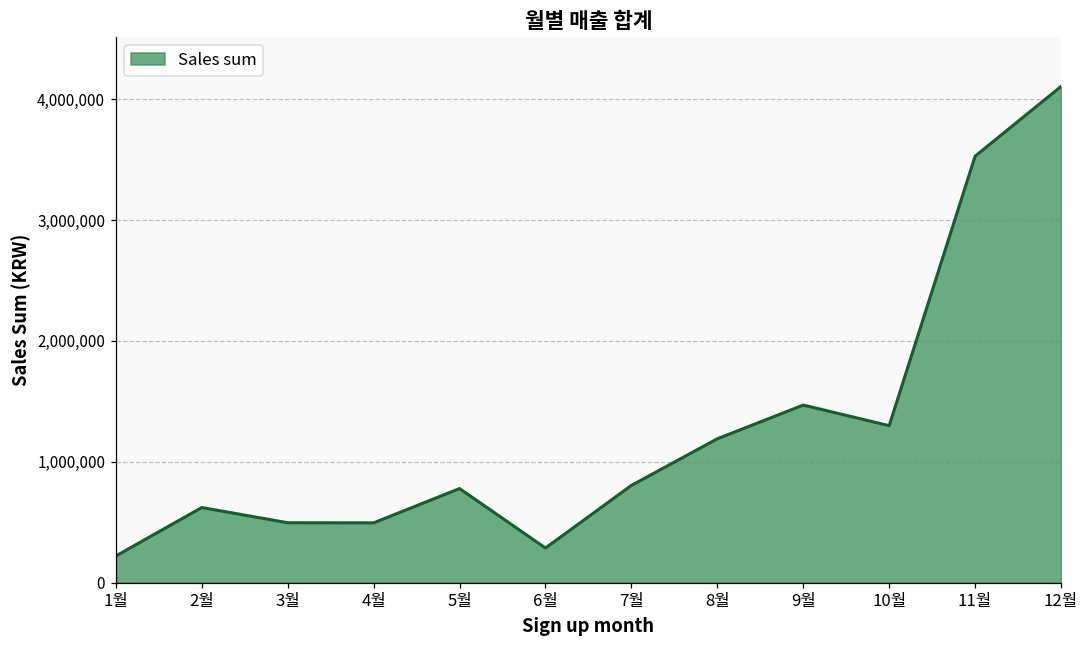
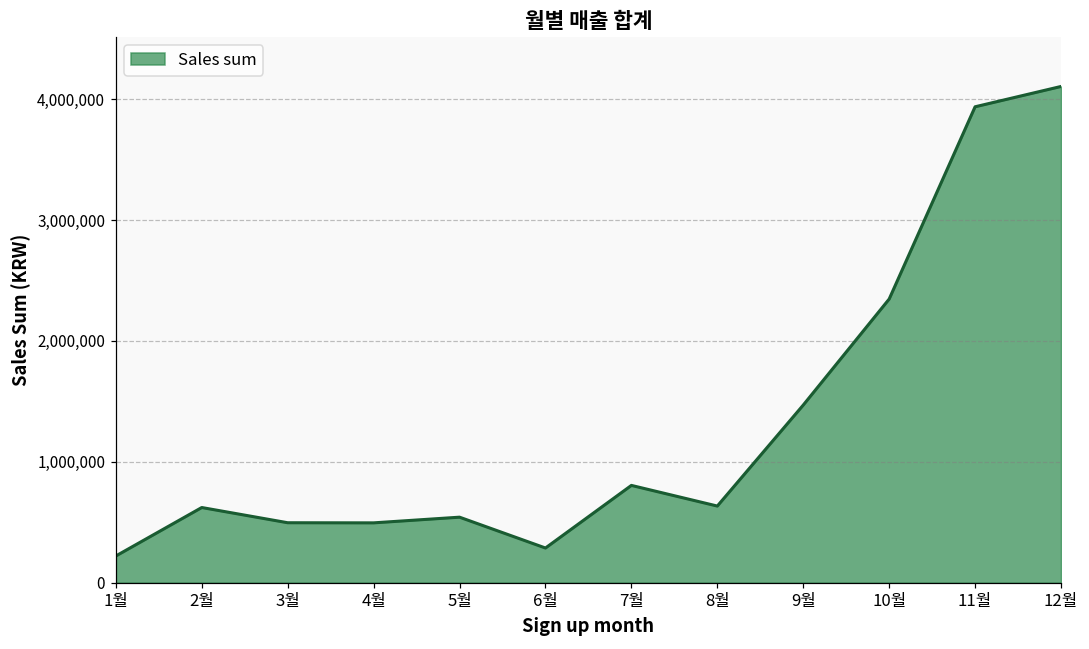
5월: 780,000 -> 540,000
8월: 1,190,000 -> 630,000
10월: 1,300,000 -> 2,350,000
11월: 3,530,000 -> 3,940,000
